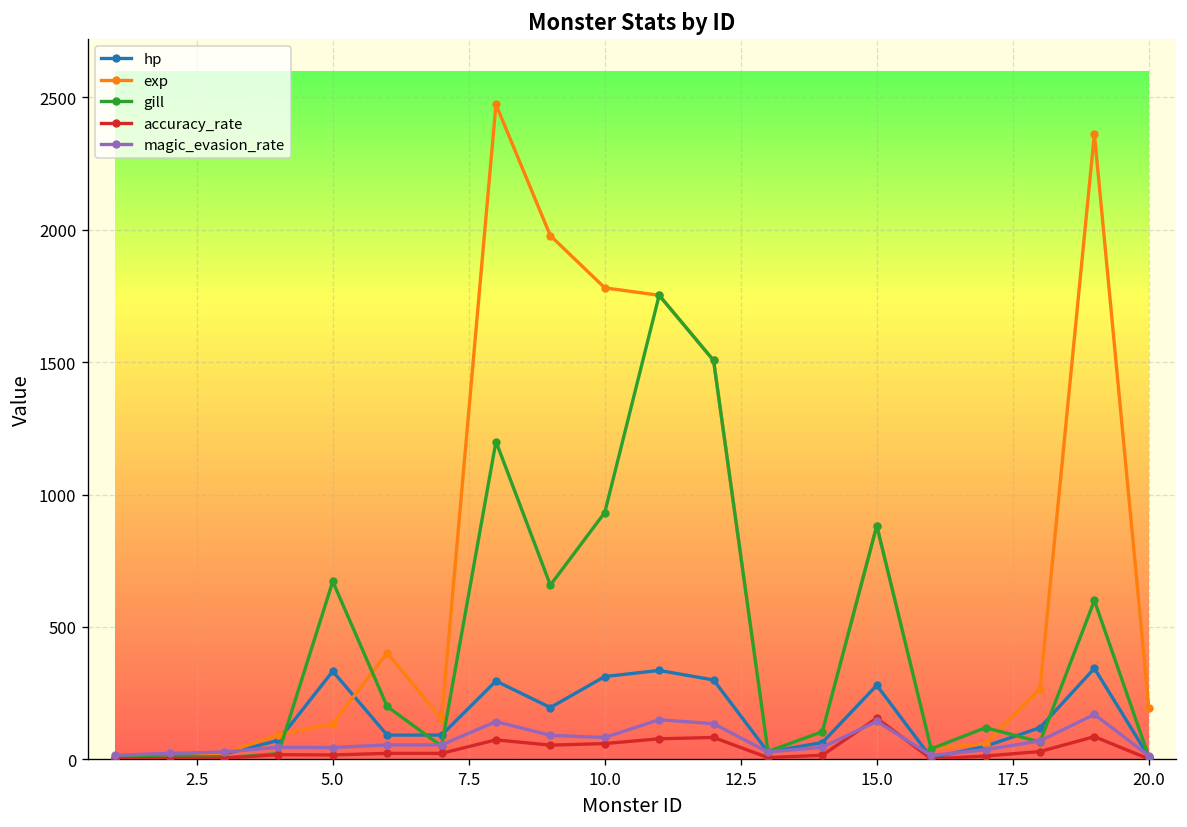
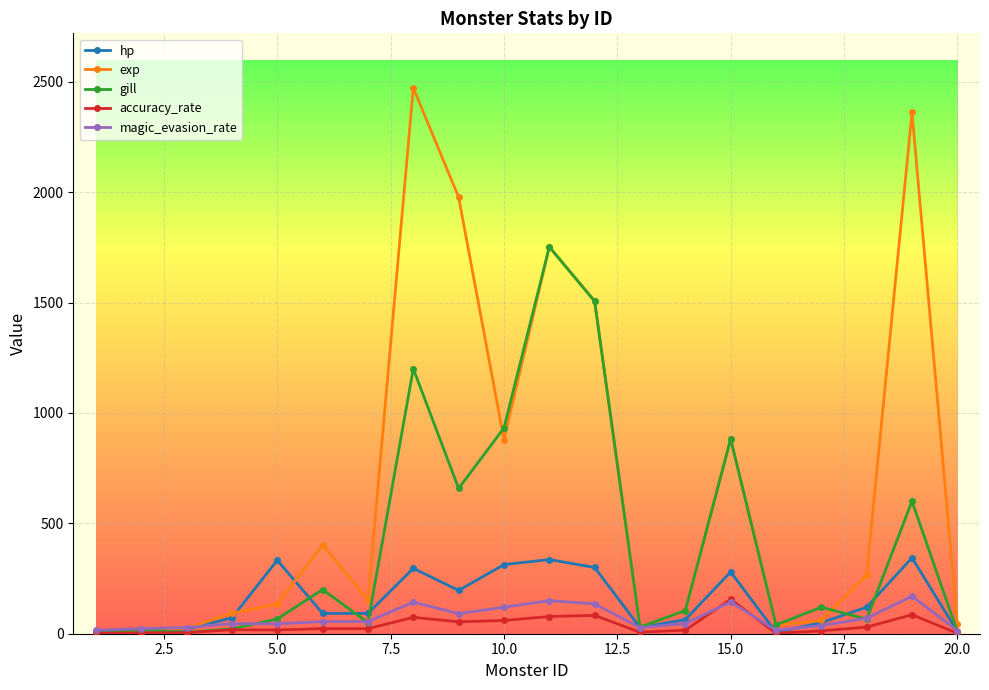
gill, 5.0: 670 -> 70
exp, 10.0: 1780 -> 880
magic_evasion_rate, 10.0: 80 -> 120
exp, 20.0: 200 -> 40
